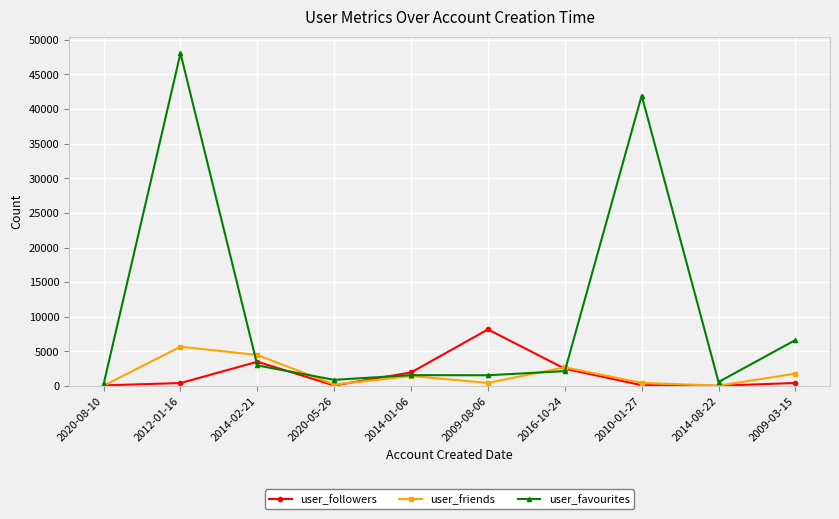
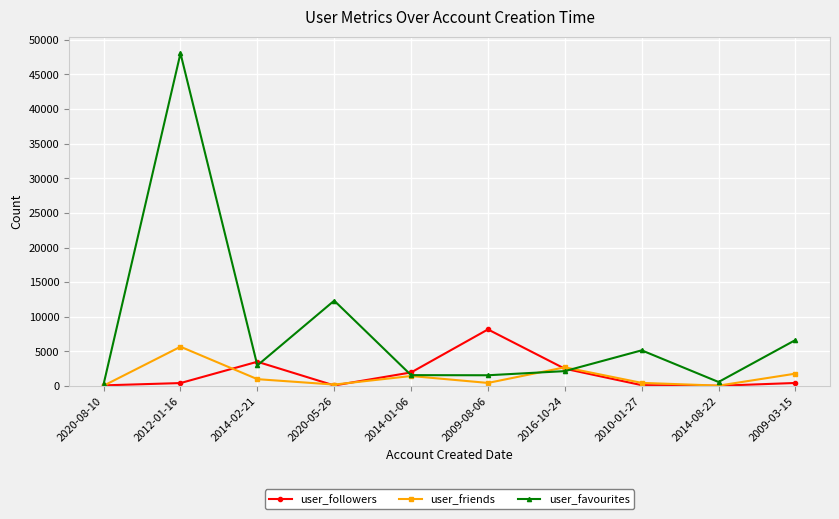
user_friends, 2014-02-21: 4000 -> 1000
user_favourites, 2020-05-26: 1000 -> 12000
user_favourites, 2010-01-27: 42000 -> 5000
